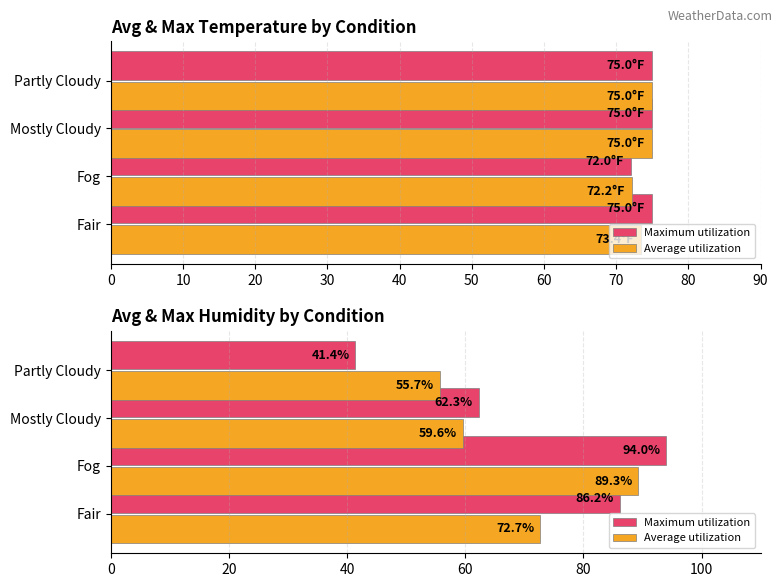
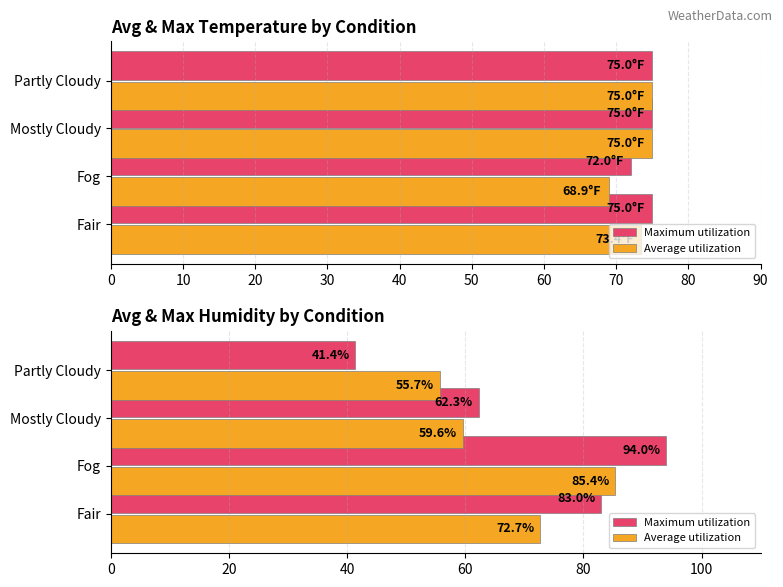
Avg & Max Temperature by Condition, Average utilization, Fog: 72.2°F -> 68.9°F
Avg & Max Humidity by Condition, Average utilization, Fog: 89.3% -> 85.4%
Avg & Max Humidity by Condition, Maximum utilization, Fair: 86.2% -> 83.0%
